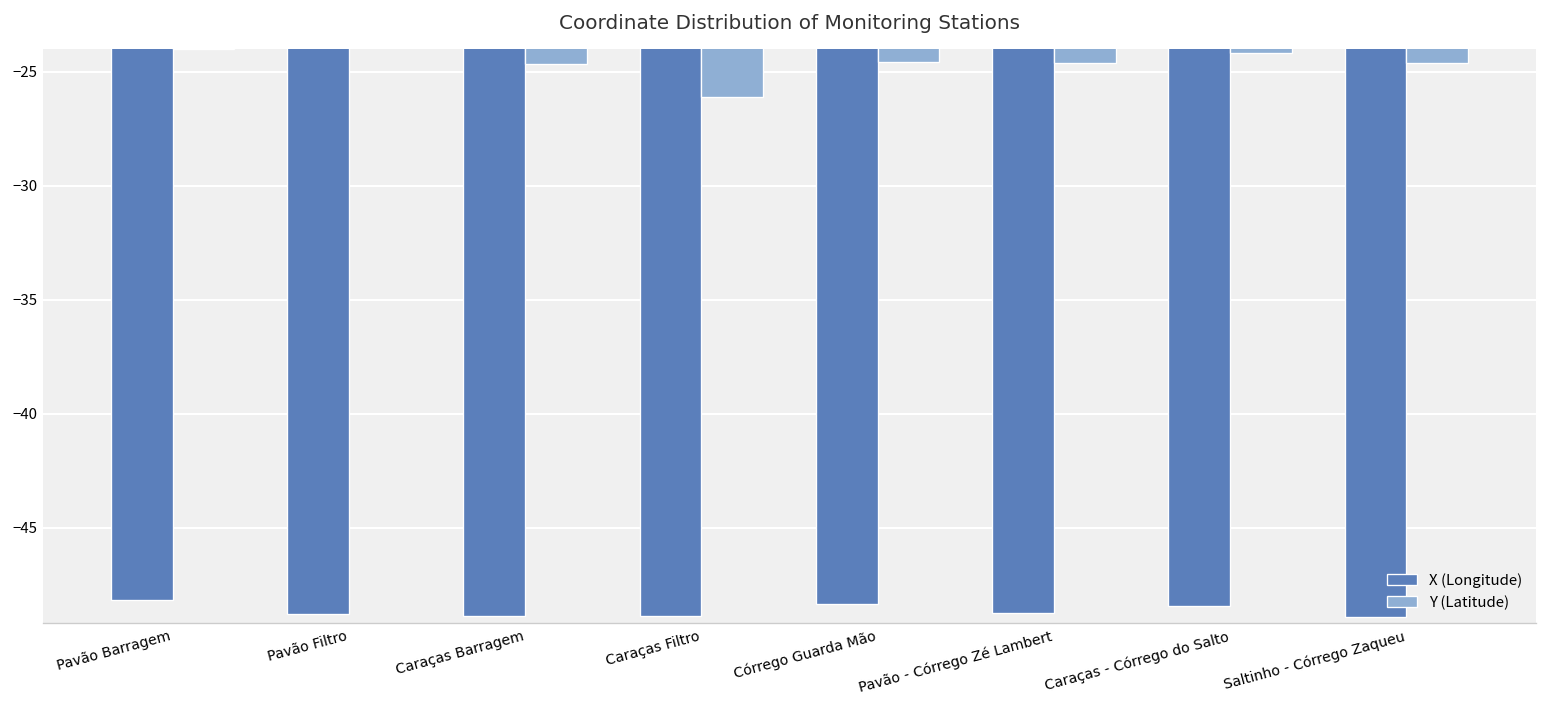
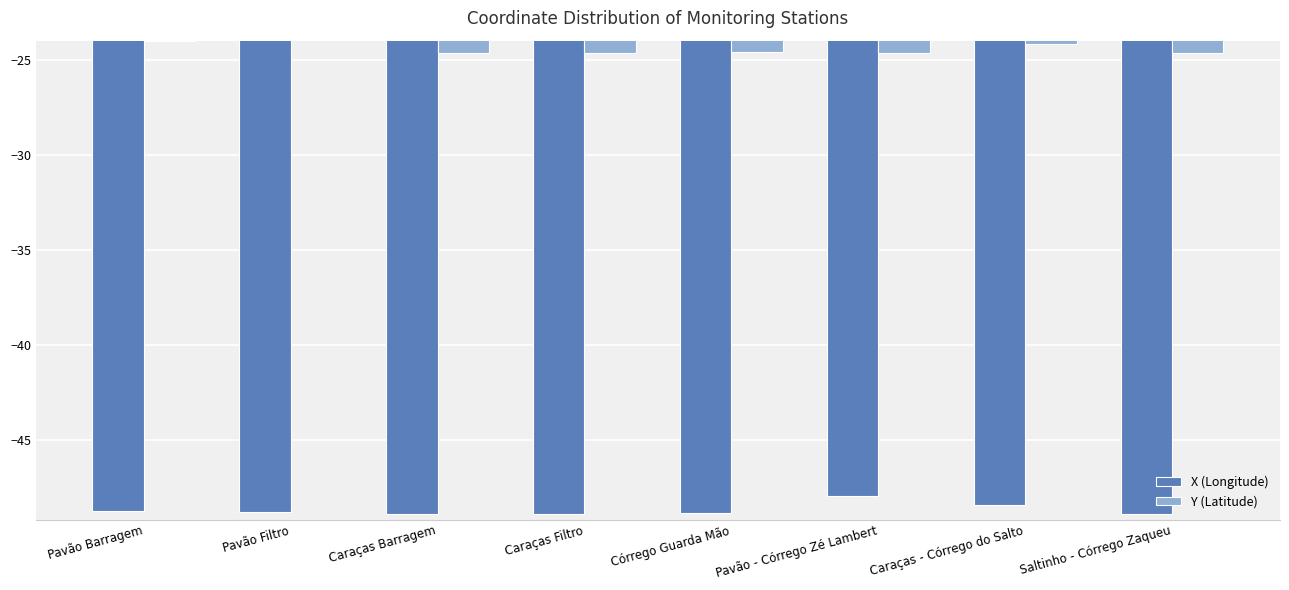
X (Longitude), Pavão Barragem: -48.2 -> -48.8
Y (Latitude), Caraças Filtro: -26.1 -> -24.7
X (Longitude), Córrego Guarda Mão: -48.3 -> -48.9
X (Longitude), Pavão - Córrego Zé Lambert: -48.8 -> -48.0
